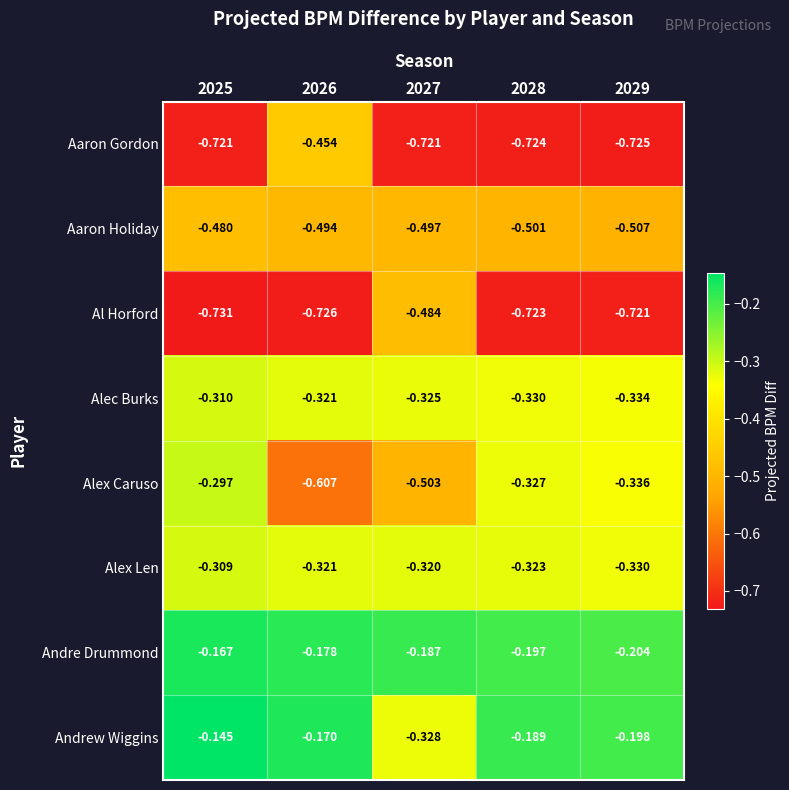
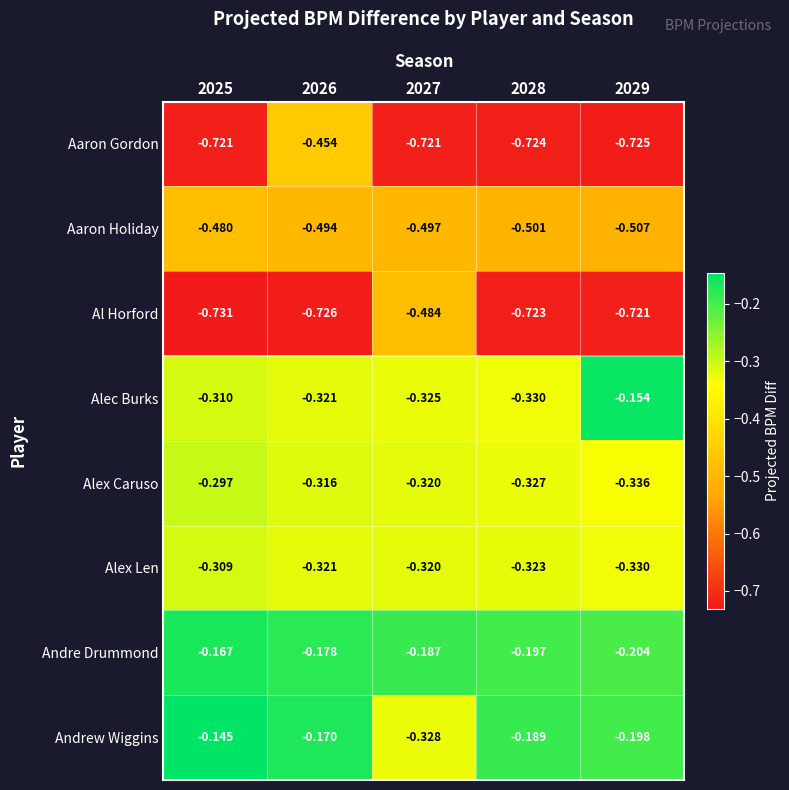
Alec Burks, 2029: -0.334 -> -0.154
Alex Caruso, 2026: -0.607 -> -0.316
Alex Caruso, 2027: -0.503 -> -0.320
